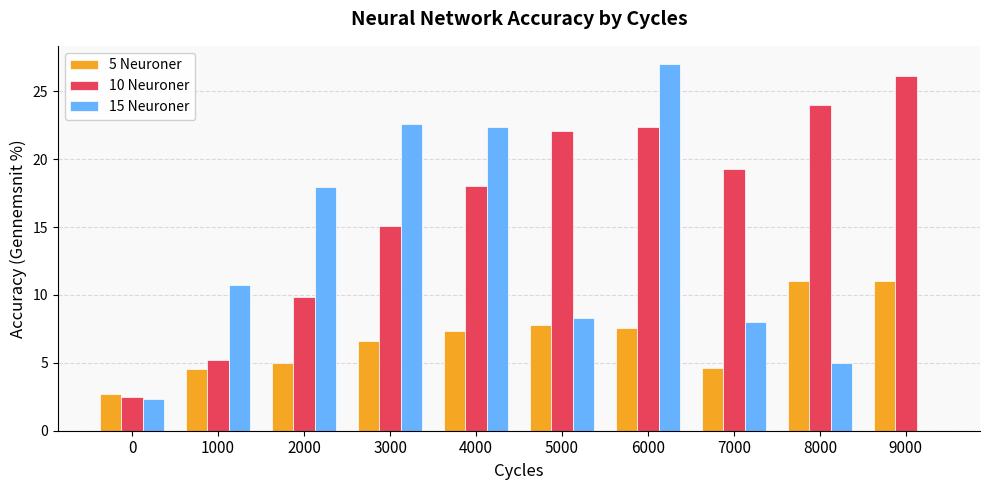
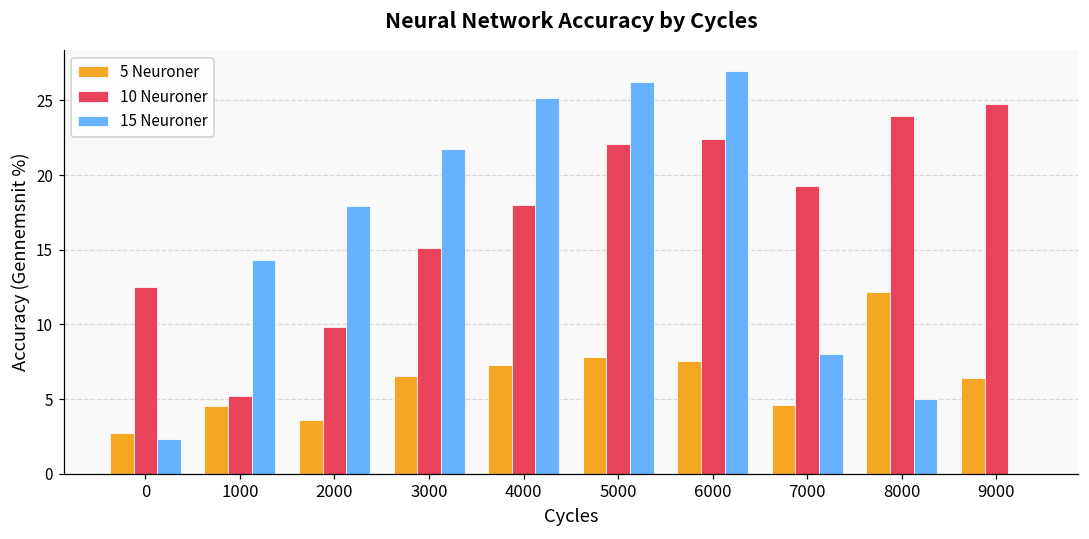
10 Neuroner, 0: 2.5 -> 12.5
15 Neuroner, 1000: 10.7 -> 14.3
5 Neuroner, 2000: 5.0 -> 3.6
15 Neuroner, 3000: 22.6 -> 21.7
15 Neuroner, 4000: 22.4 -> 25.2
15 Neuroner, 5000: 8.3 -> 26.3
5 Neuroner, 8000: 11.0 -> 12.1
5 Neuroner, 9000: 11.0 -> 6.4
10 Neuroner, 9000: 26.1 -> 24.8
